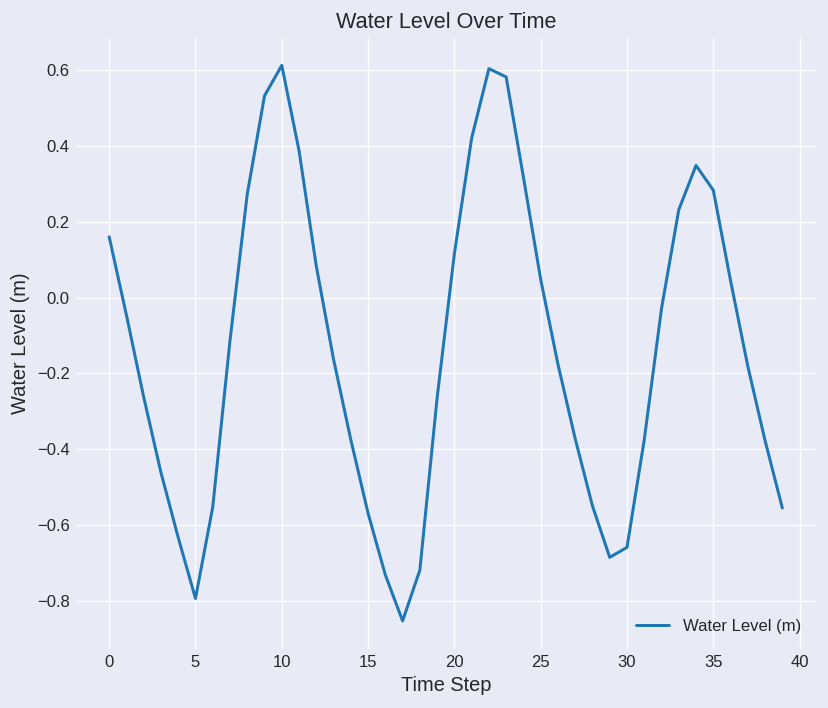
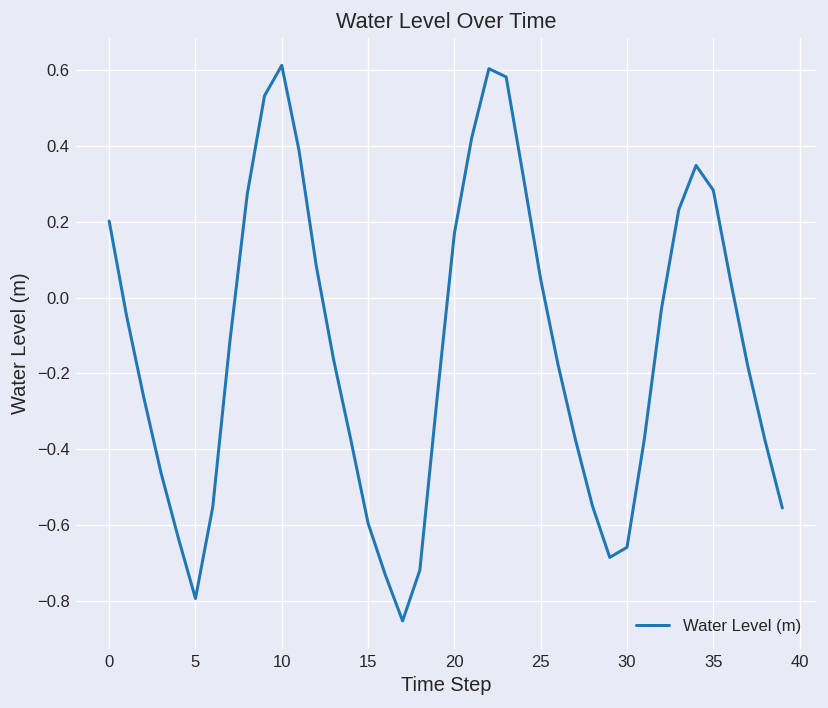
0: 0.16 -> 0.20
15: -0.57 -> -0.60
20: 0.12 -> 0.17
